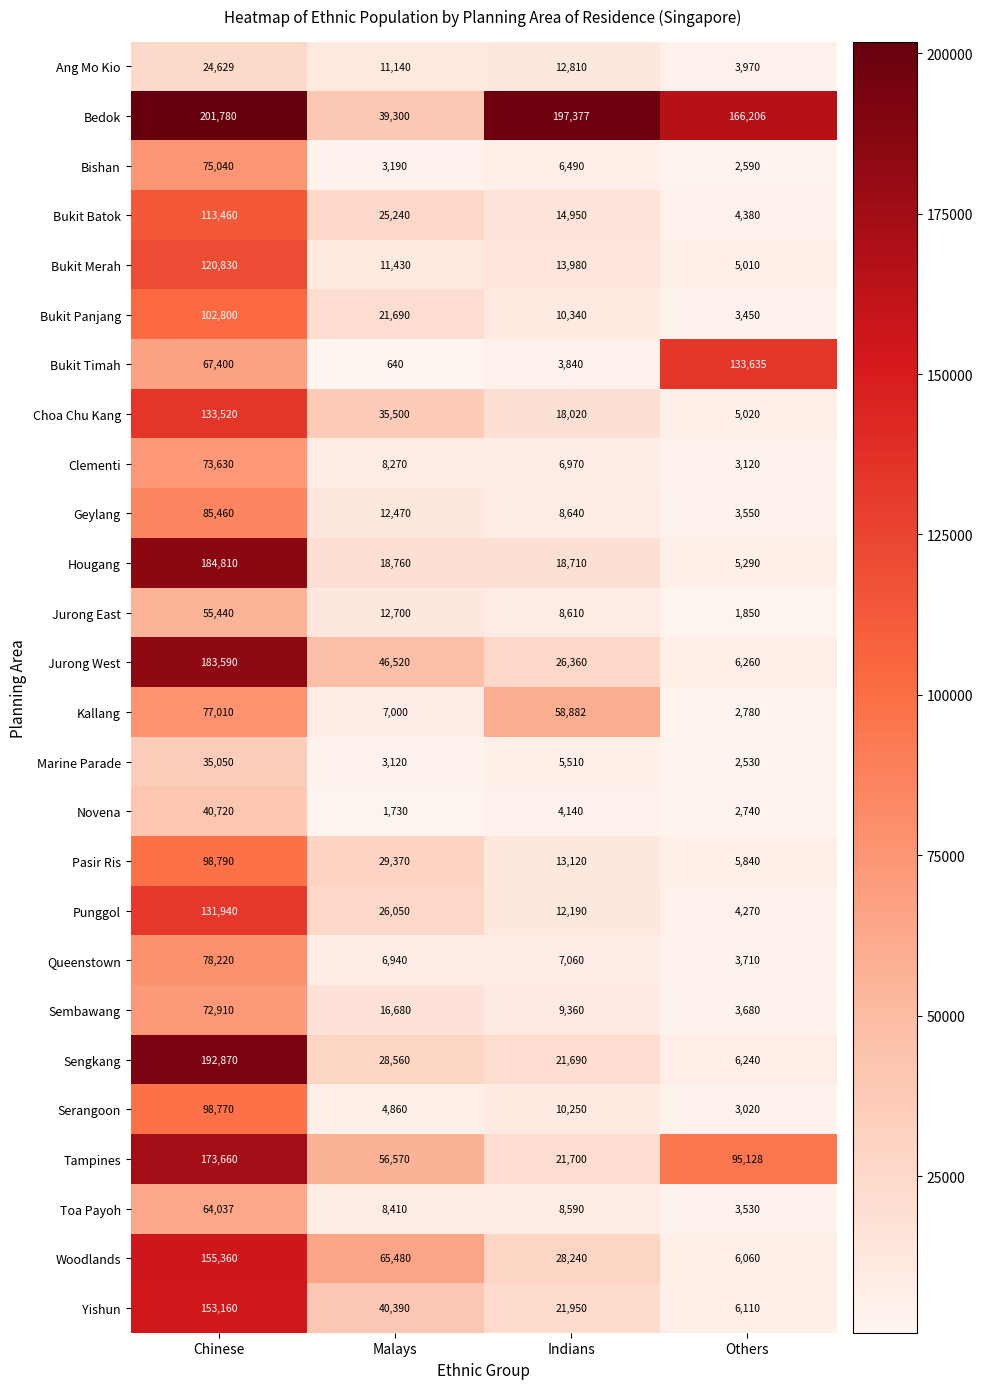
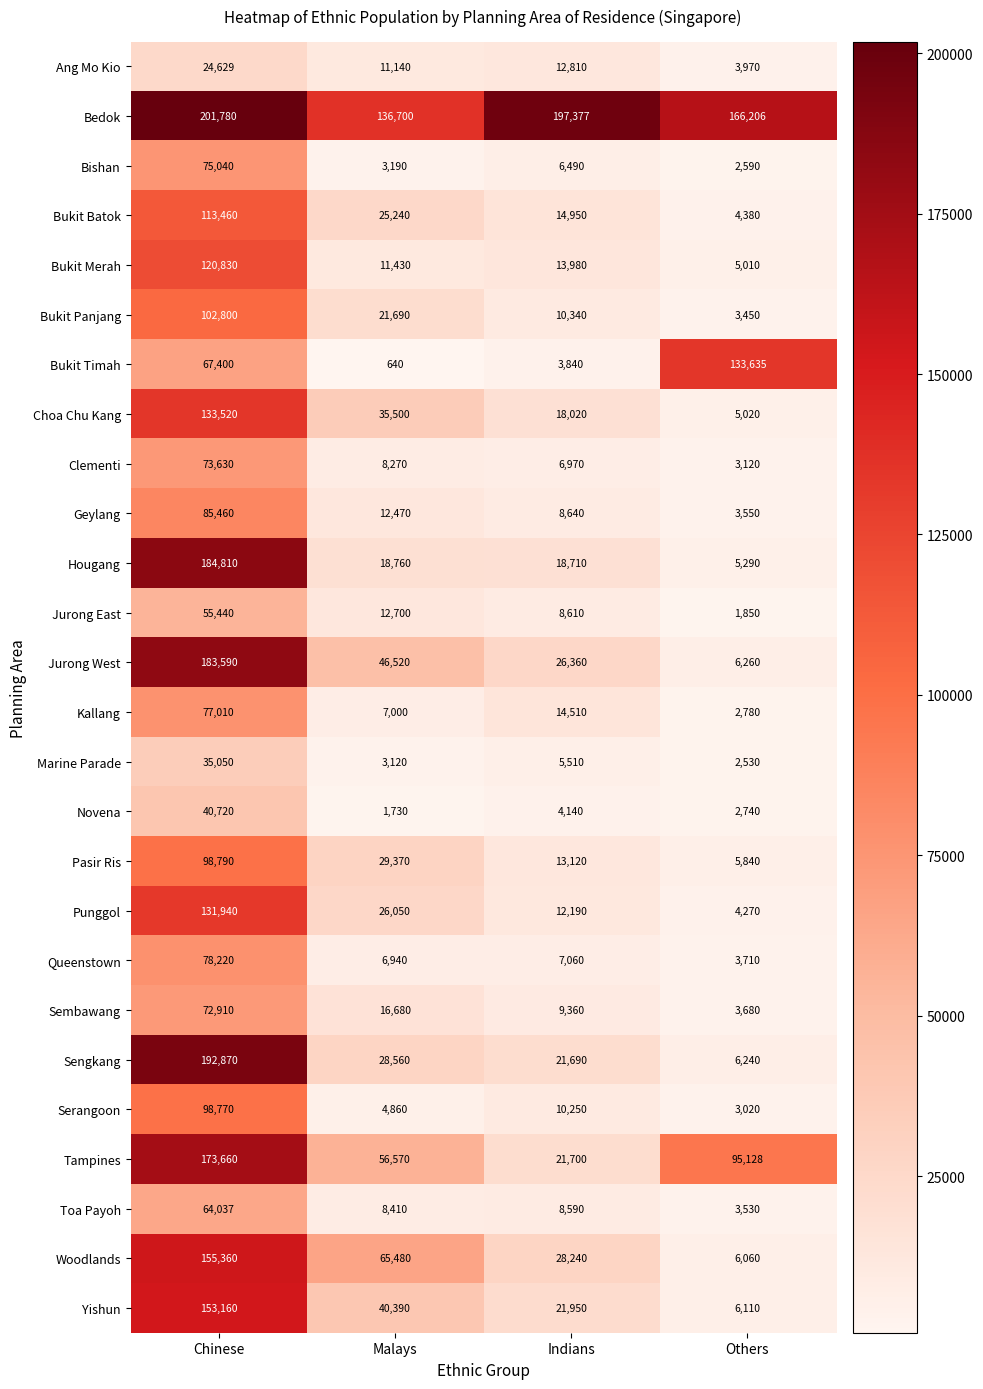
Bedok, Malays: 39,300 -> 136,700
Kallang, Indians: 58,882 -> 14,510
